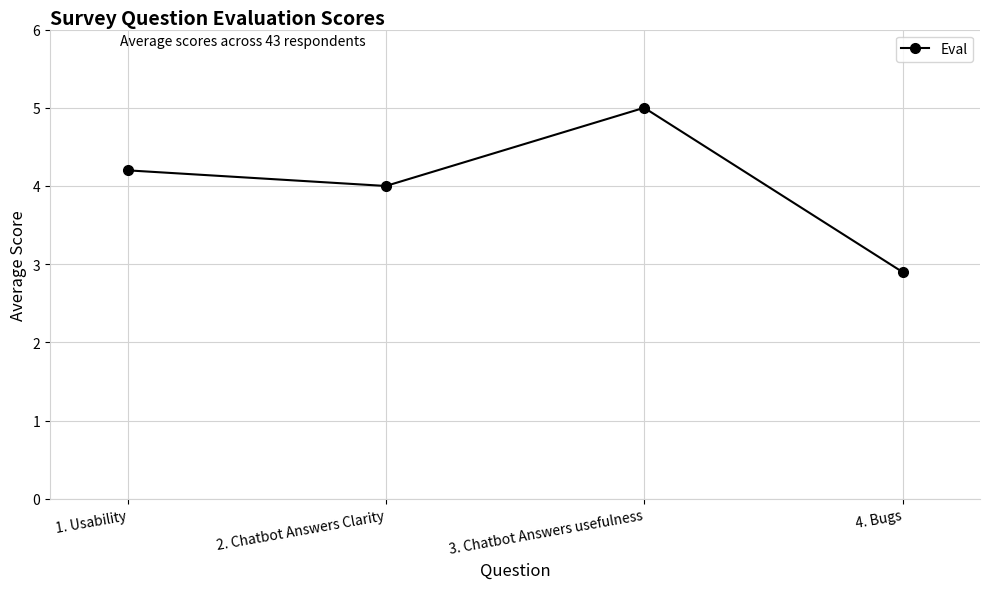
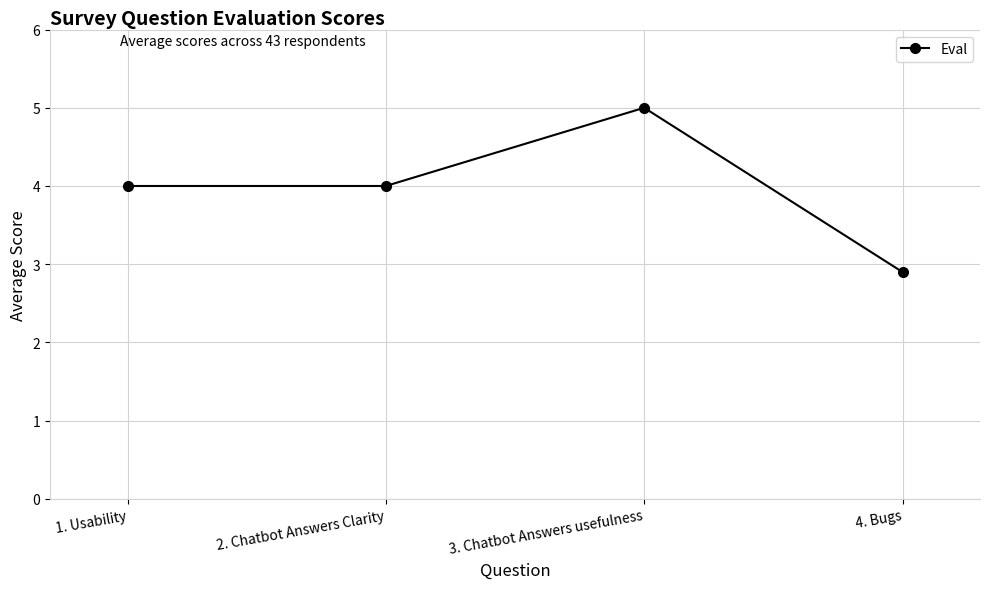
1. Usability: 4.2 -> 4.0
